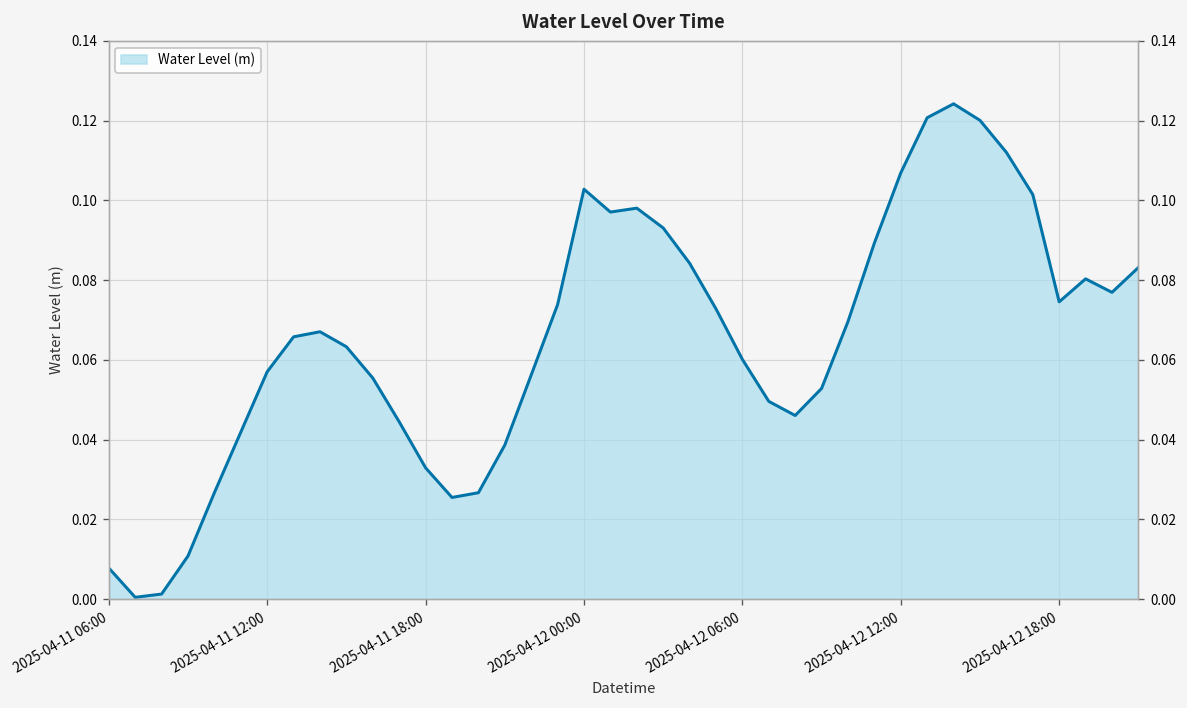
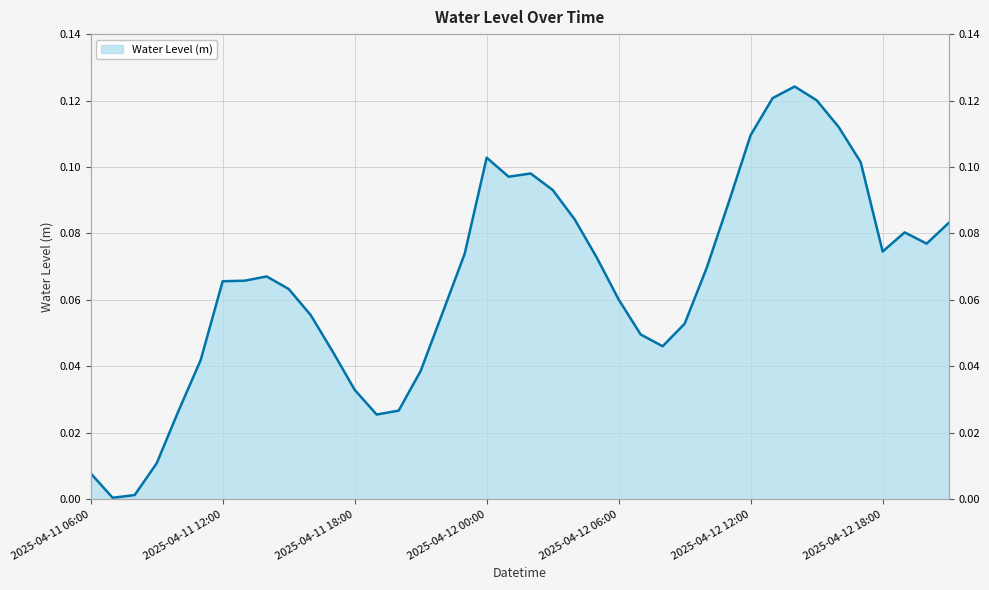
2025-04-11 12:00: 0.057 -> 0.066
2025-04-12 12:00: 0.107 -> 0.110
